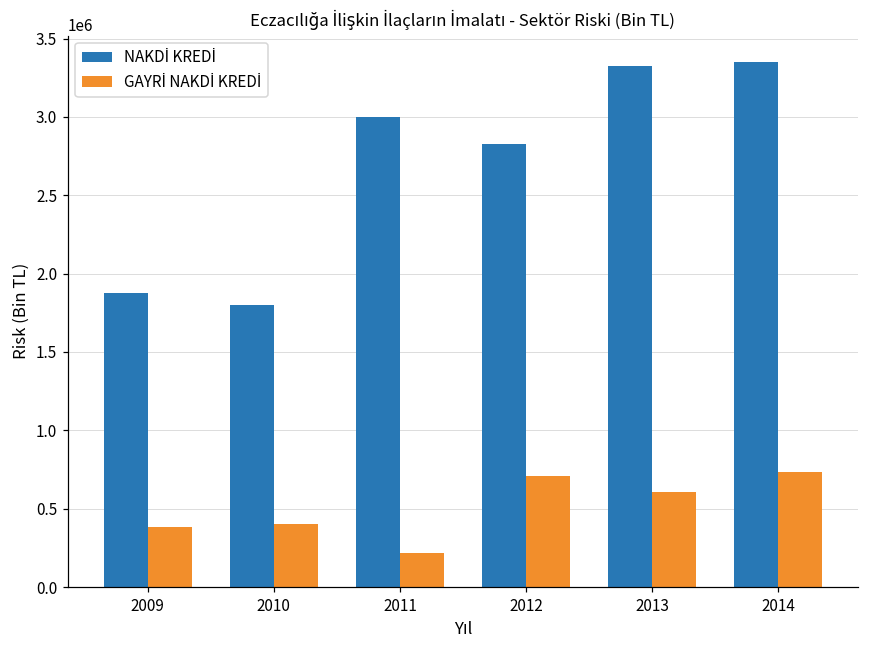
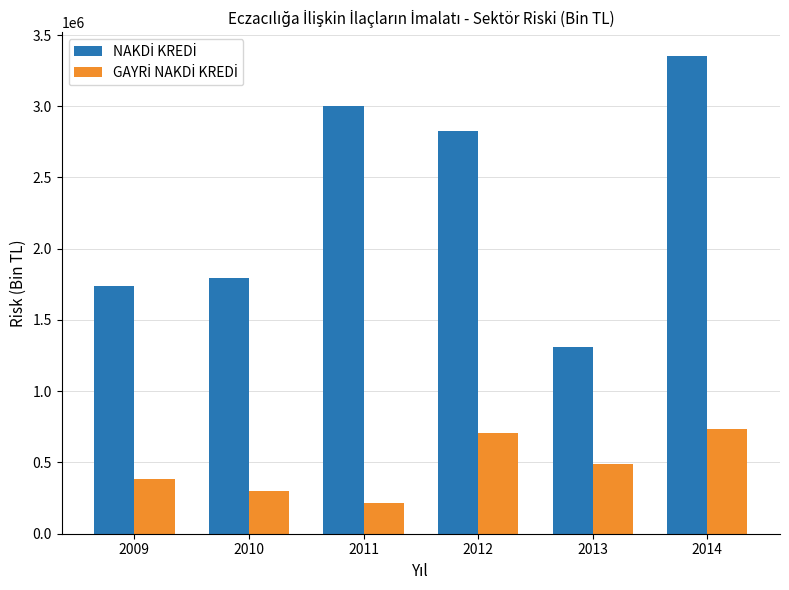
NAKDİ KREDİ, 2009: 1880000 -> 1740000
GAYRİ NAKDİ KREDİ, 2010: 400000 -> 300000
NAKDİ KREDİ, 2013: 3320000 -> 1310000
GAYRİ NAKDİ KREDİ, 2013: 600000 -> 490000
